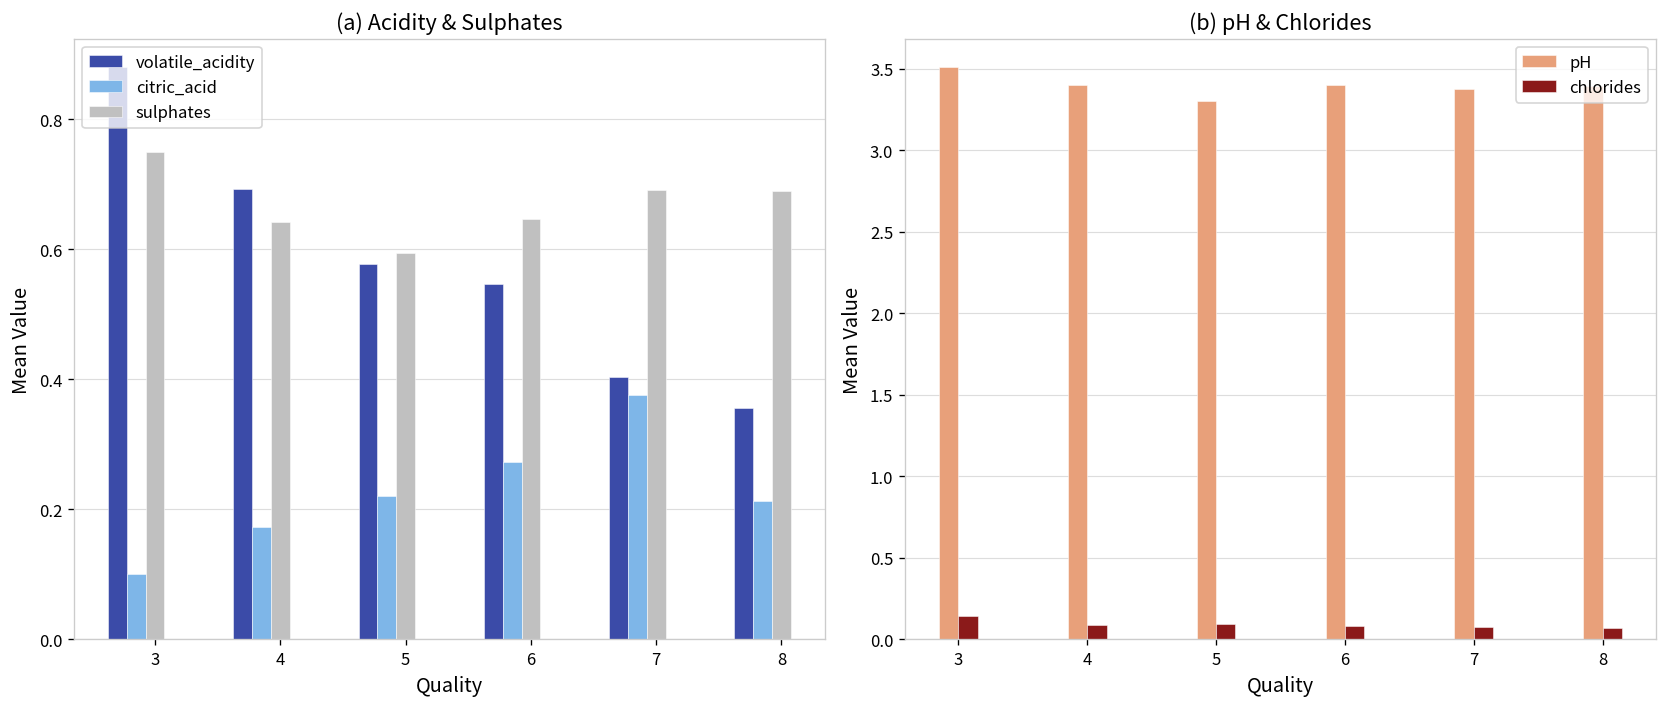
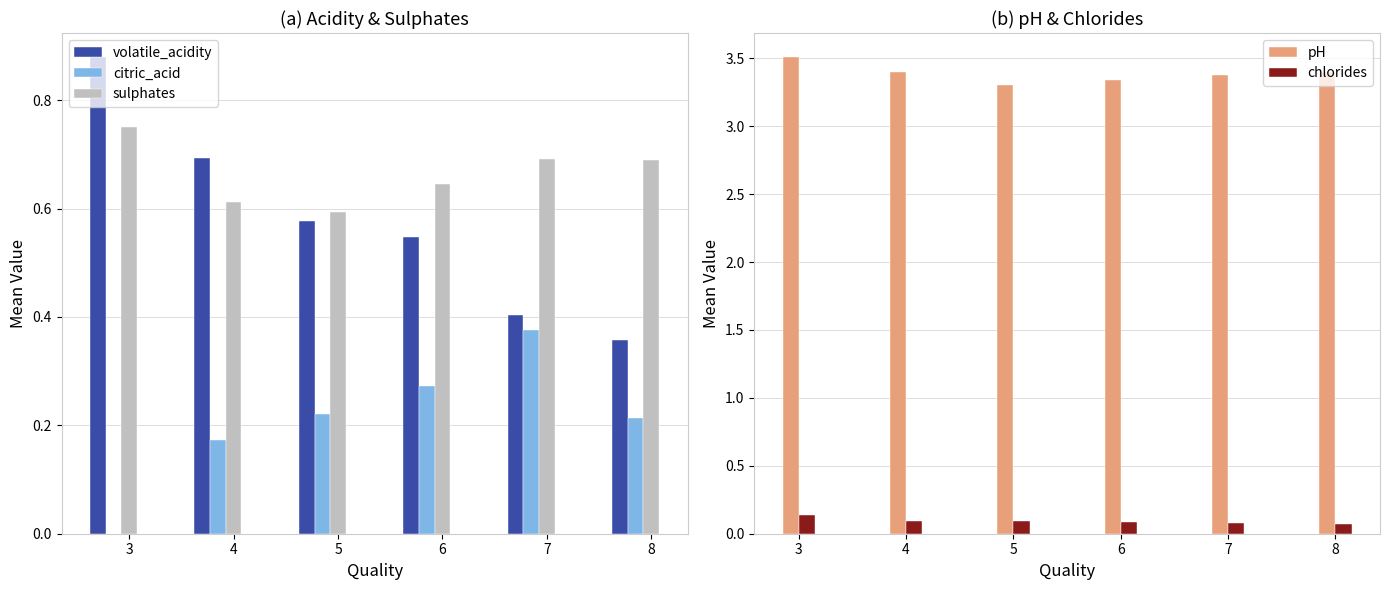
(a) Acidity & Sulphates, citric_acid, 3: 0.1 -> 0.0
(a) Acidity & Sulphates, sulphates, 4: 0.64 -> 0.61
(b) pH & Chlorides, pH, 6: 3.40 -> 3.34
